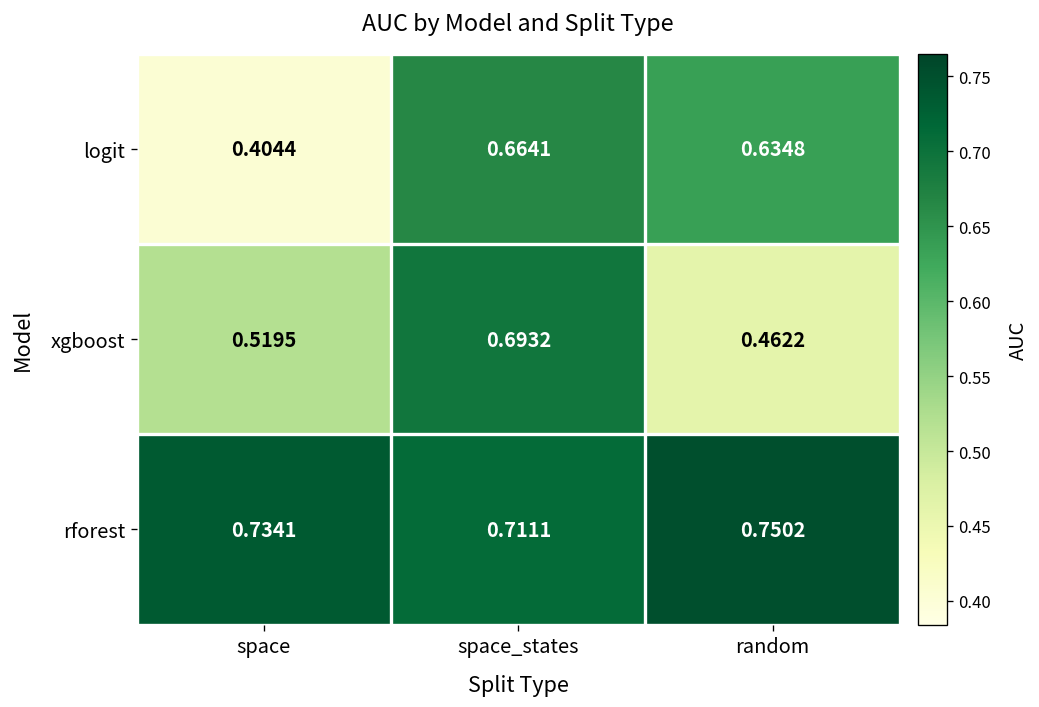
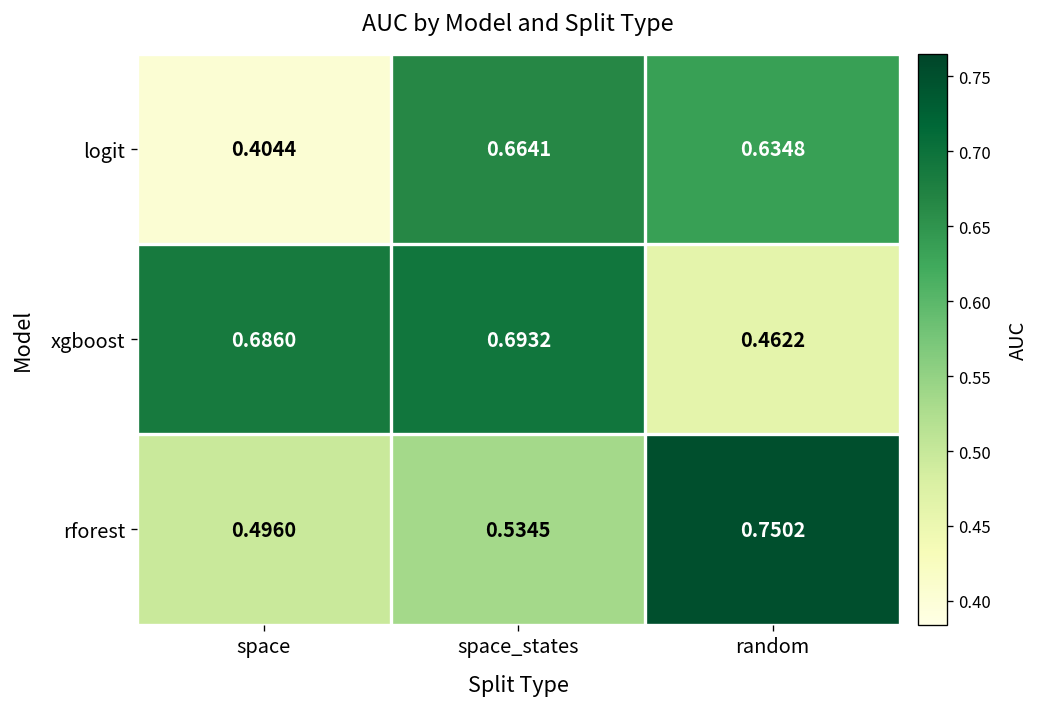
xgboost, space: 0.5195 -> 0.6860
rforest, space: 0.7341 -> 0.4960
rforest, space_states: 0.7111 -> 0.5345
